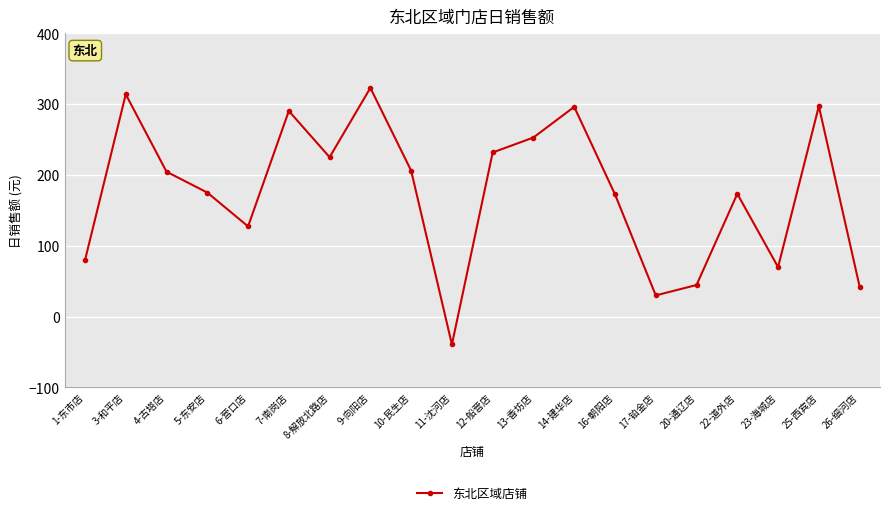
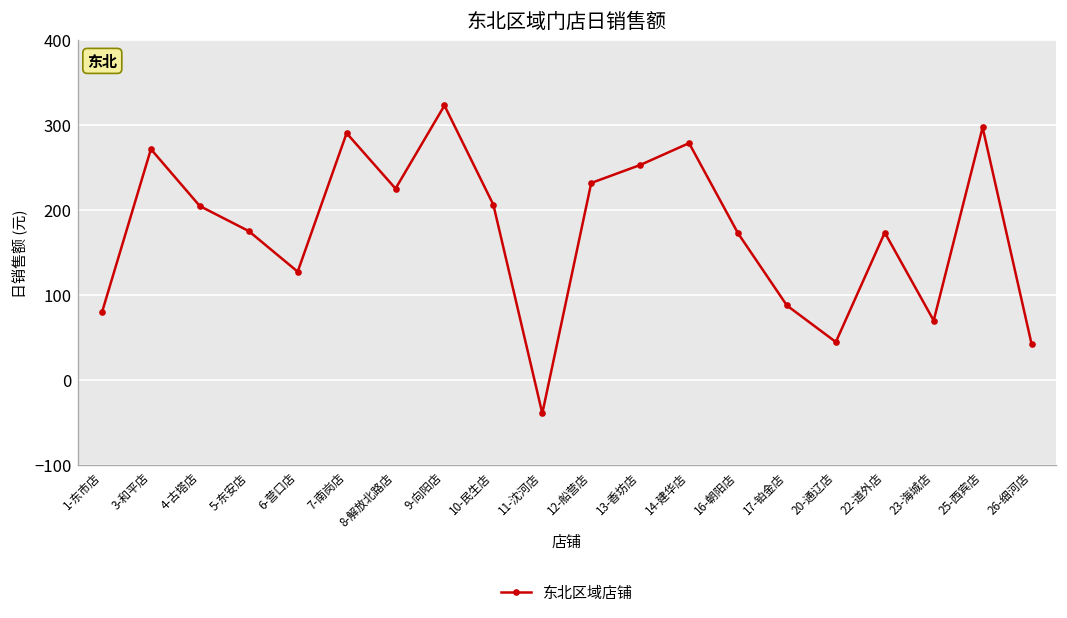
3-和平店: 310 -> 270
14-建华店: 300 -> 280
17-铂金店: 30 -> 90
